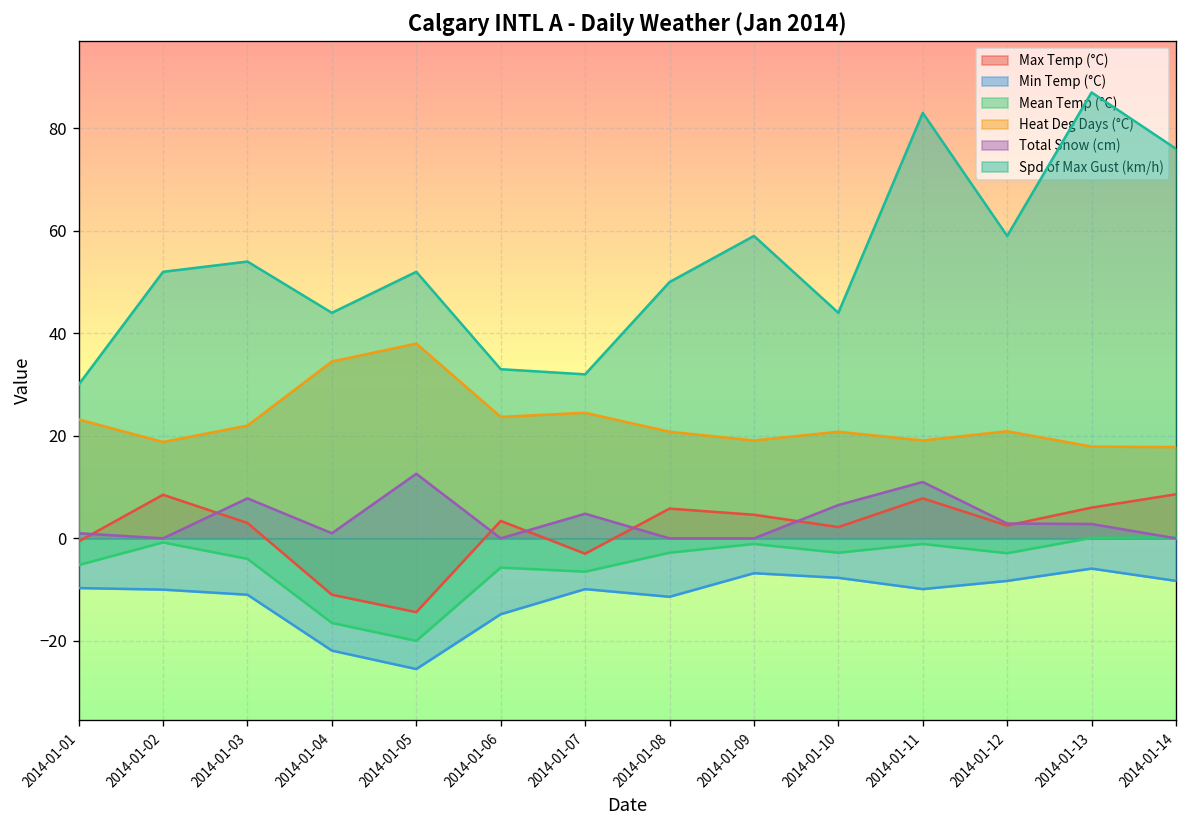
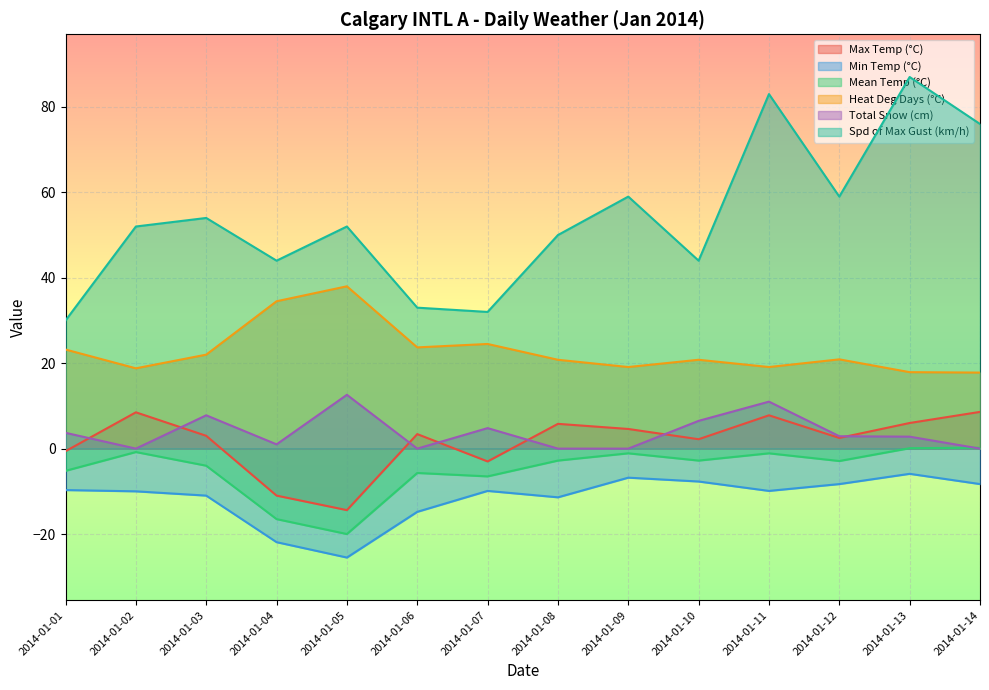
Total Snow (cm), 2014-01-01: 1 -> 4
